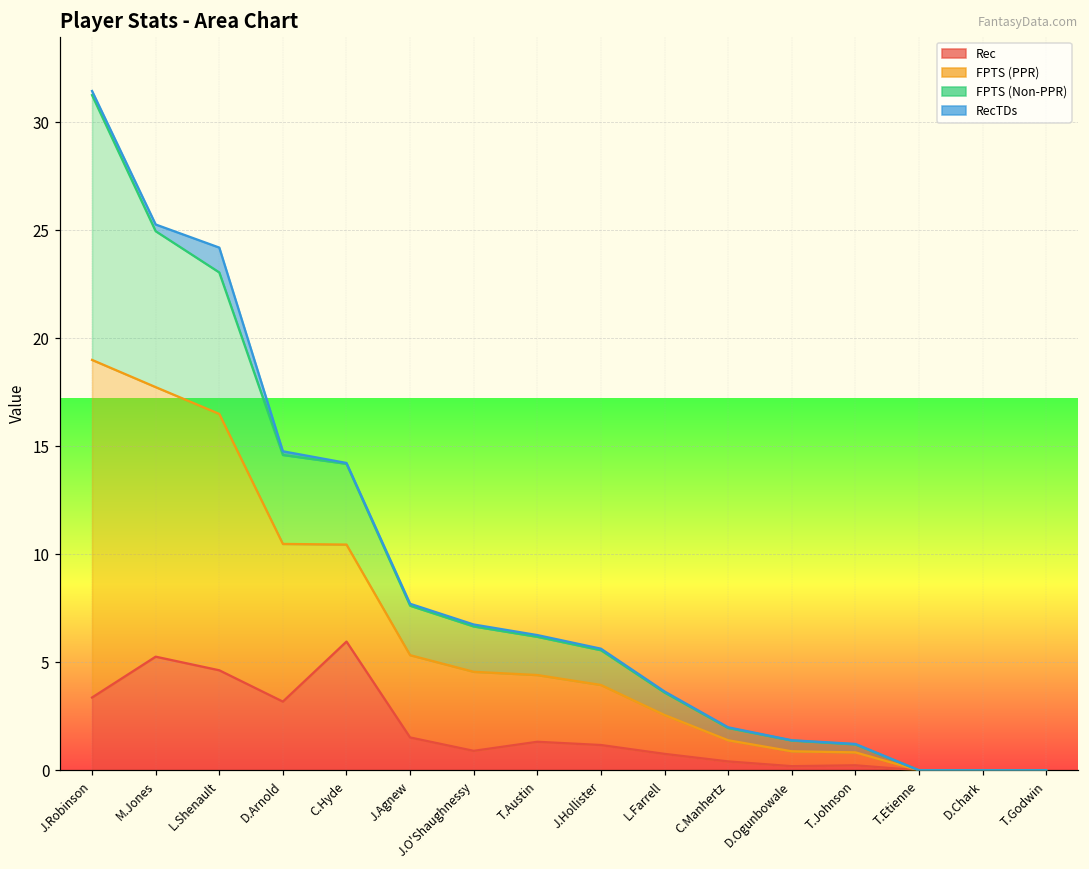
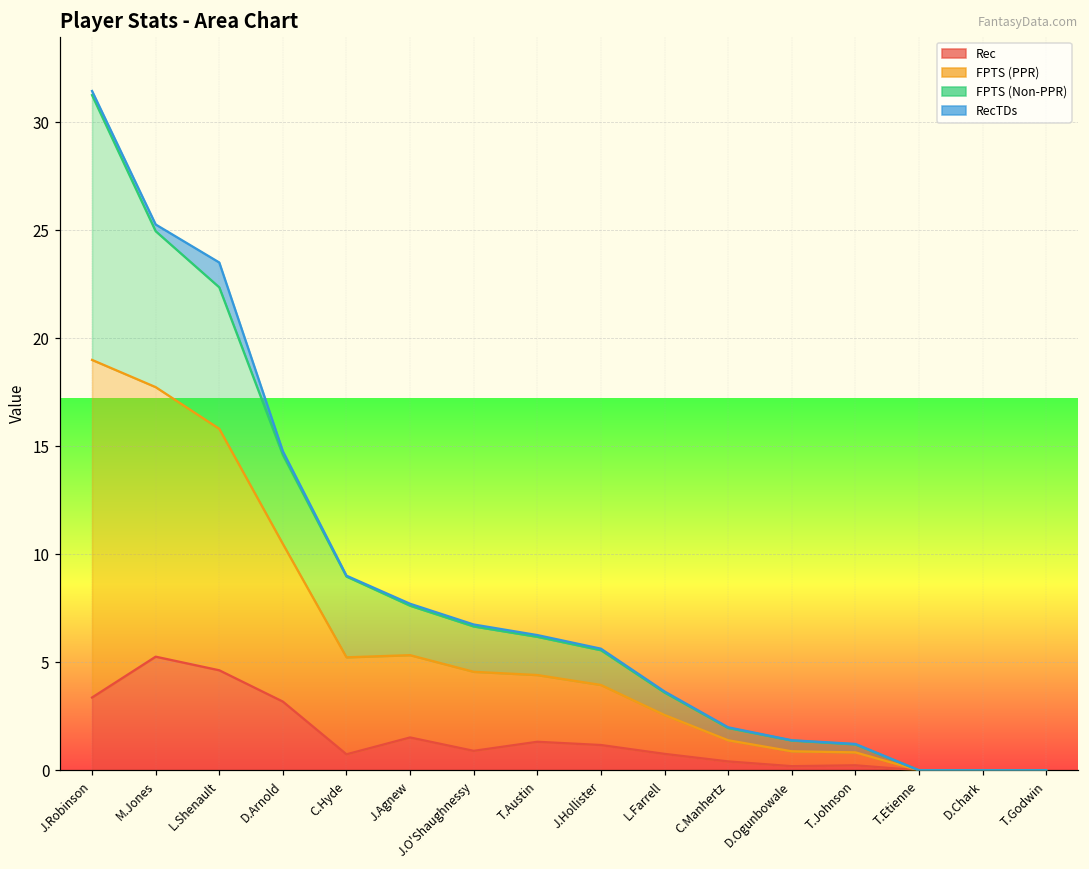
FPTS (PPR), L.Shenault: 11.9 -> 11.2
Rec, C.Hyde: 6.0 -> 0.7
